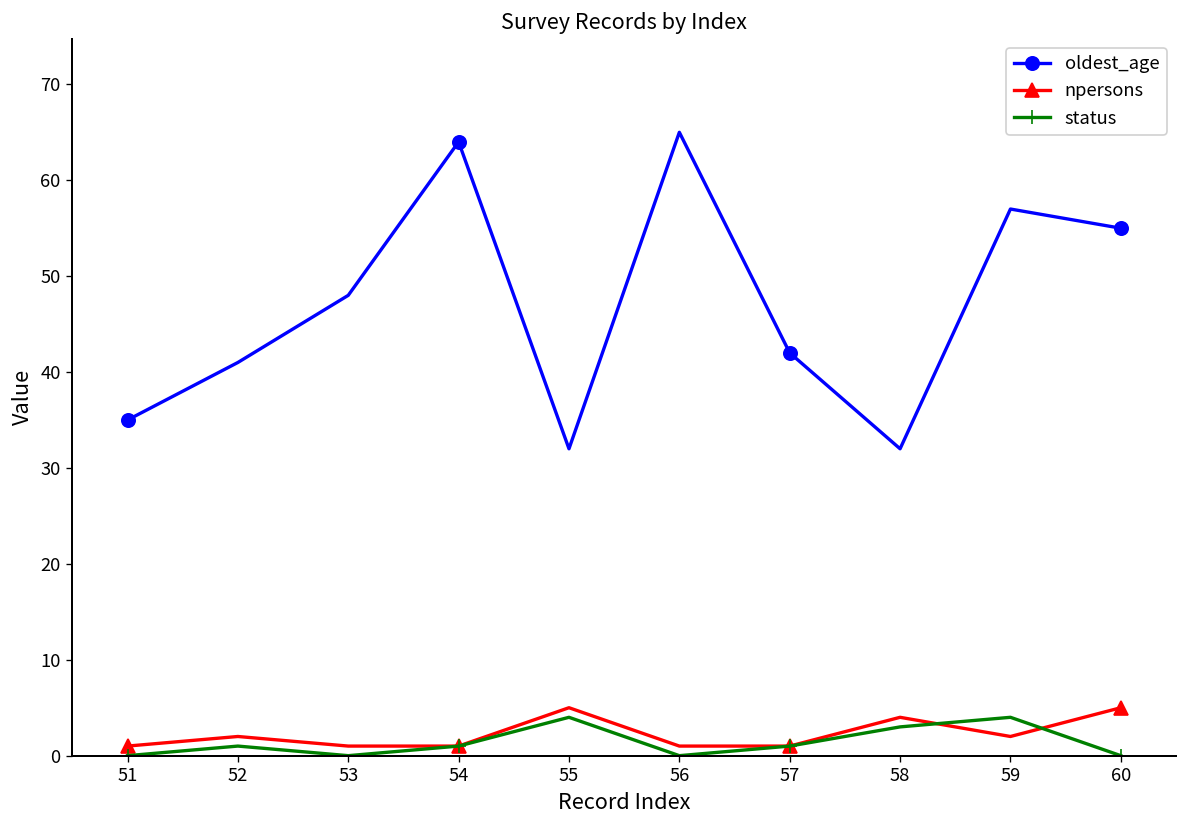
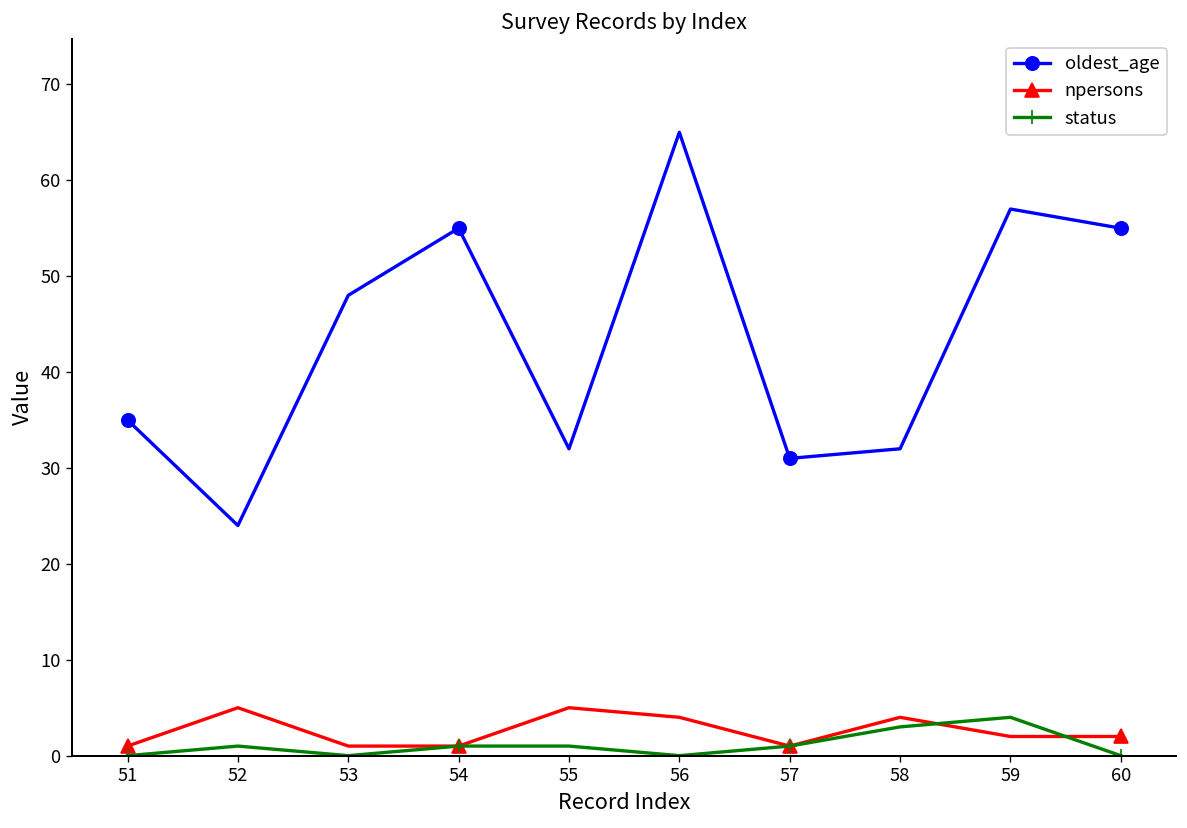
oldest_age, 52: 41 -> 24
npersons, 52: 2 -> 5
oldest_age, 54: 64 -> 55
status, 55: 4 -> 1
npersons, 56: 1 -> 4
oldest_age, 57: 42 -> 31
npersons, 60: 5 -> 2
